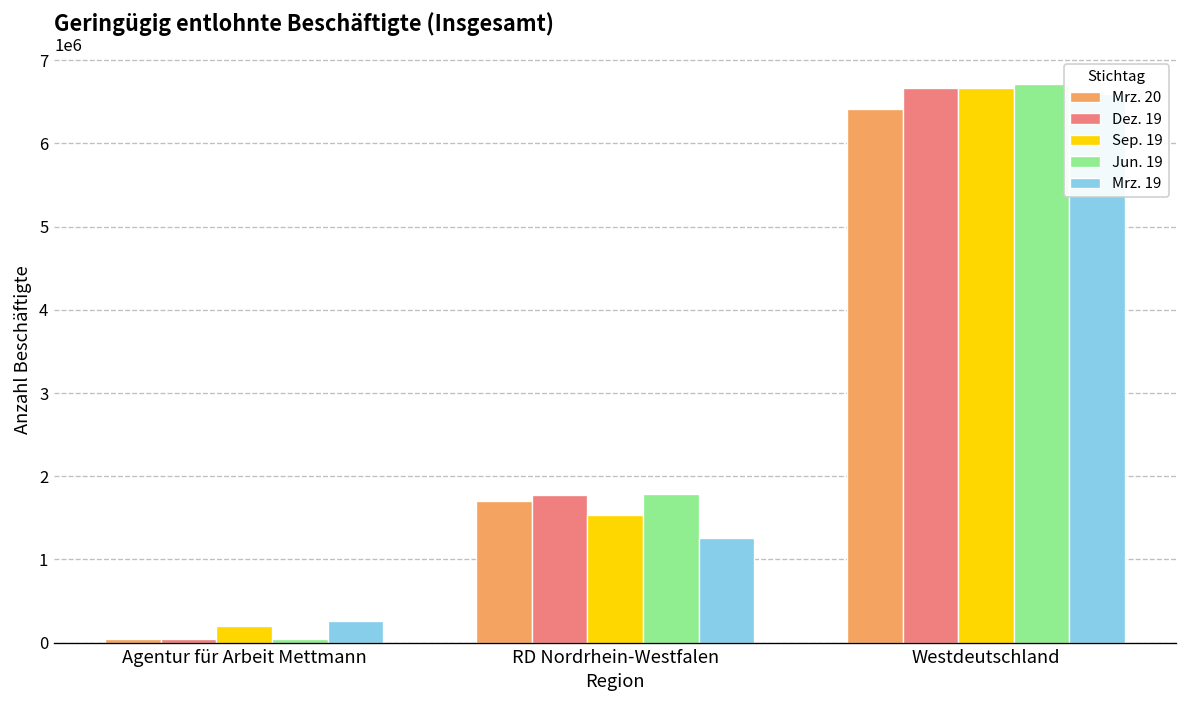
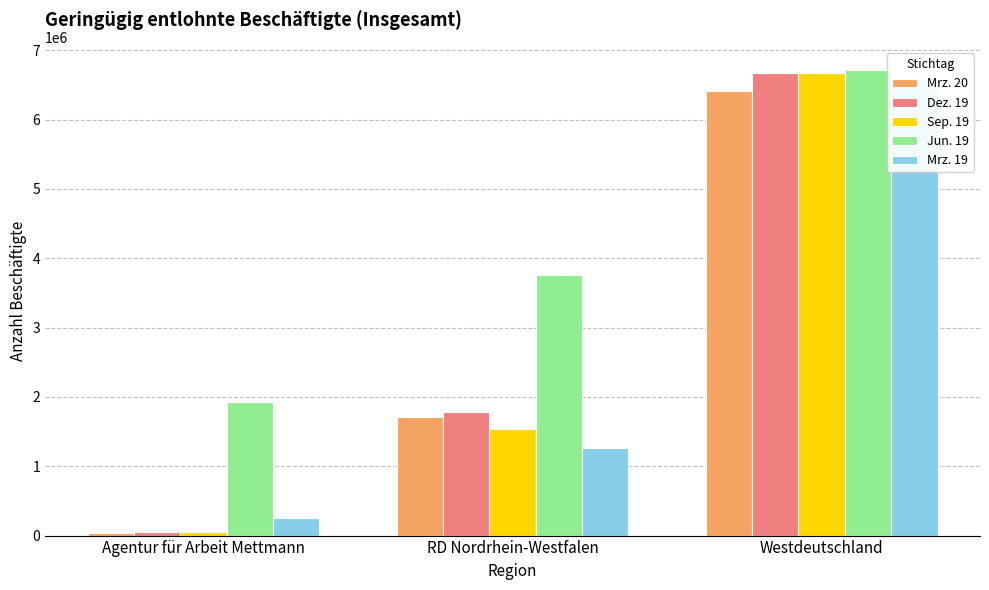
Sep. 19, Agentur für Arbeit Mettmann: 200000 -> 0
Jun. 19, Agentur für Arbeit Mettmann: 0 -> 1900000
Jun. 19, RD Nordrhein-Westfalen: 1800000 -> 3800000
